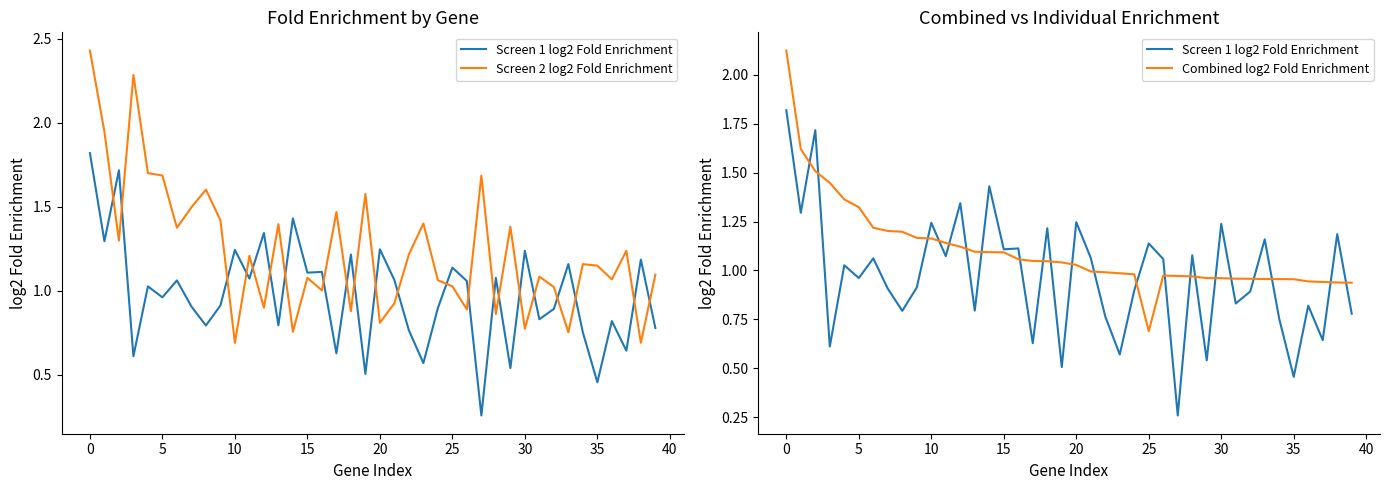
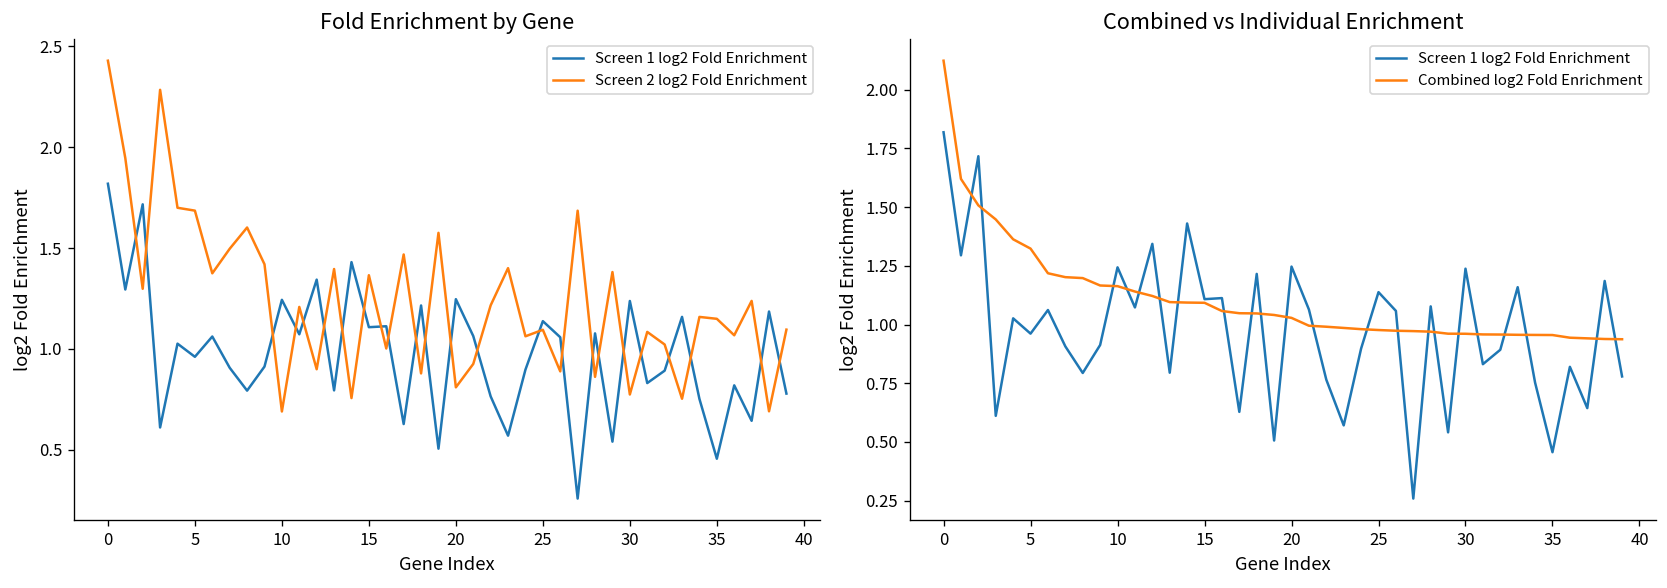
Fold Enrichment by Gene, Screen 2 log2 Fold Enrichment, 15: 1.08 -> 1.37
Fold Enrichment by Gene, Screen 2 log2 Fold Enrichment, 25: 1.03 -> 1.10
Combined vs Individual Enrichment, Combined log2 Fold Enrichment, 25: 0.69 -> 0.98
